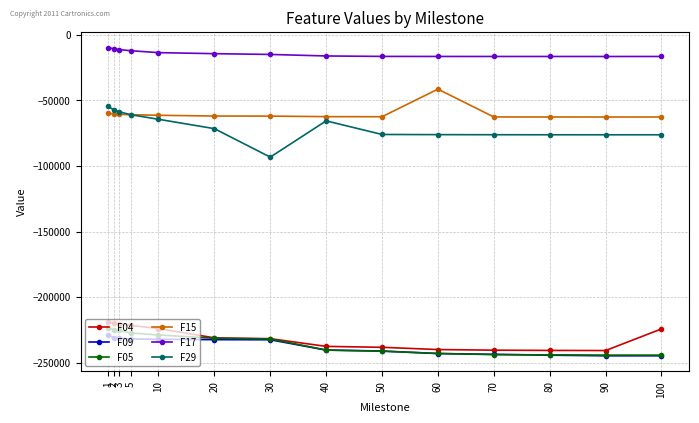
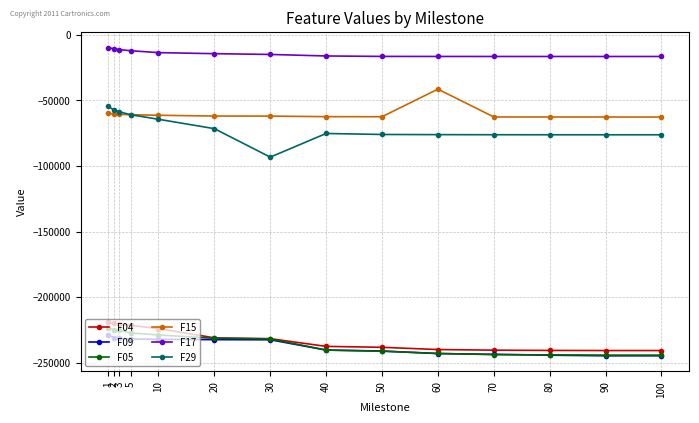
F29, 40: -66000 -> -75000
F04, 100: -224000 -> -241000
